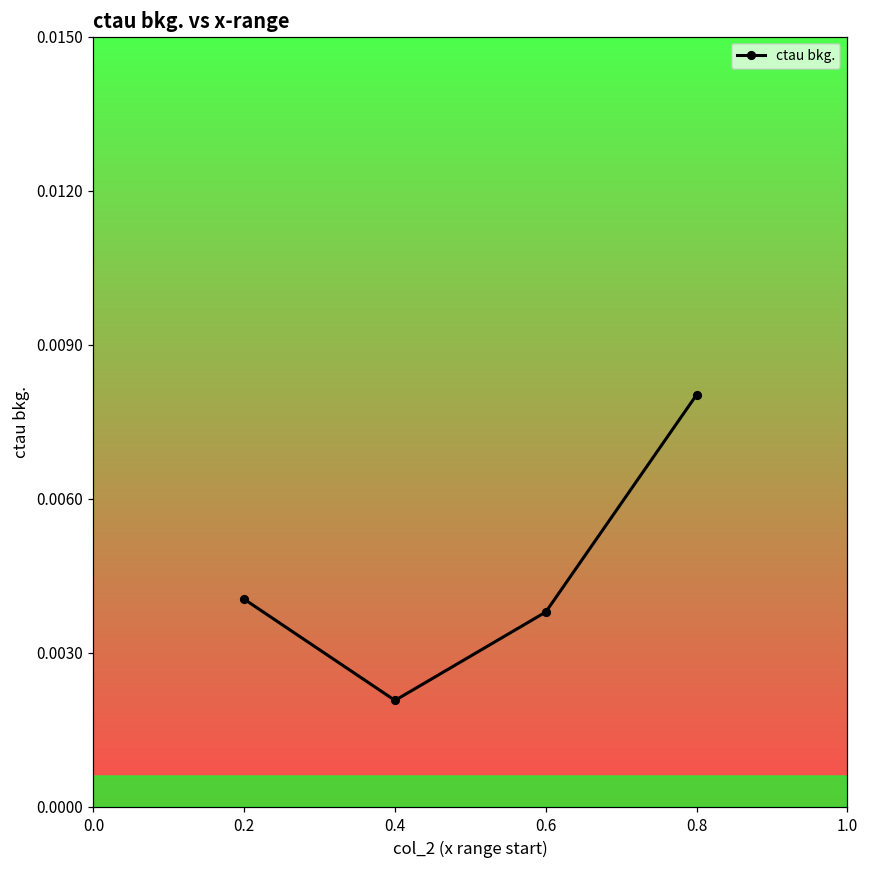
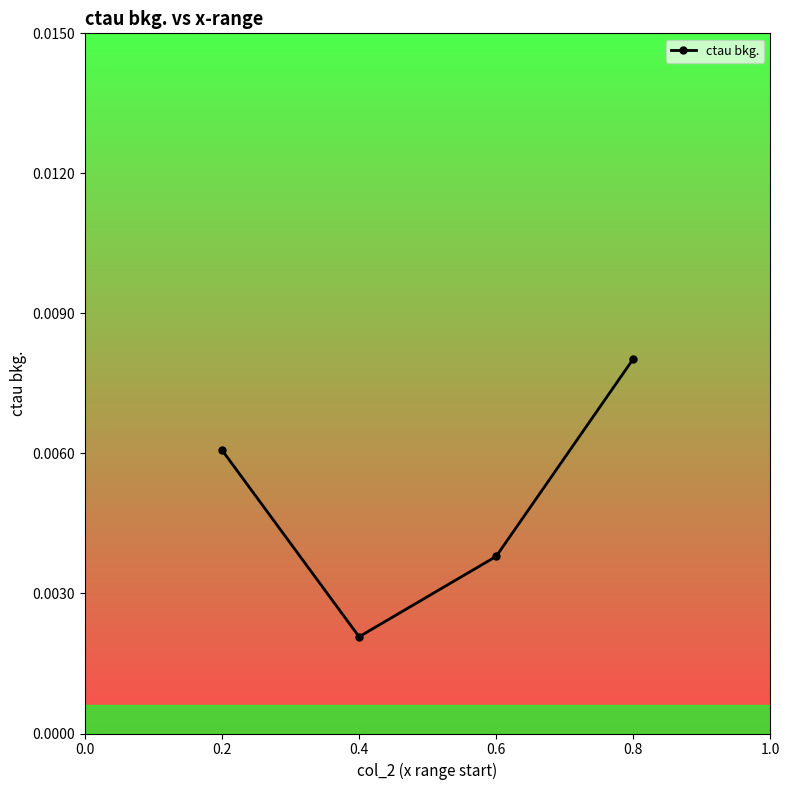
0.2: 0.0040 -> 0.0061
